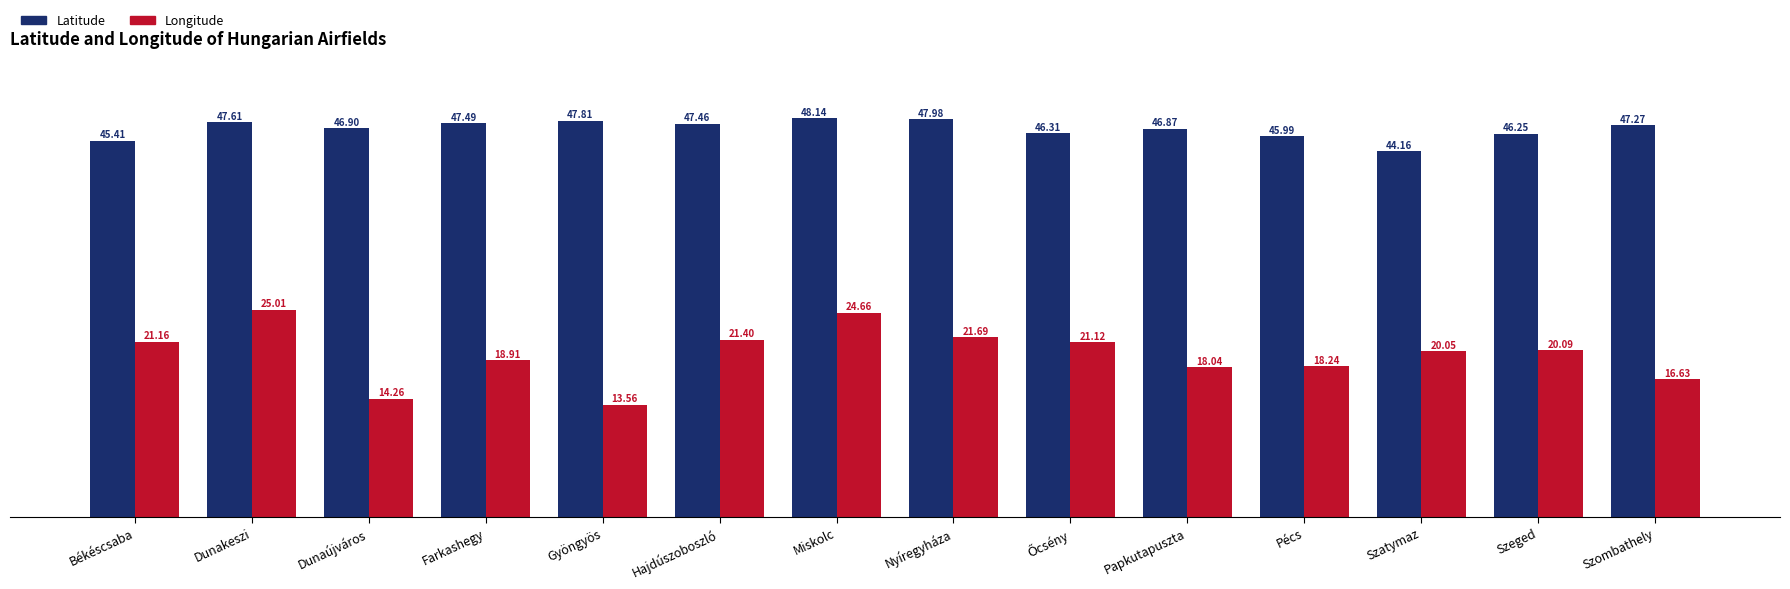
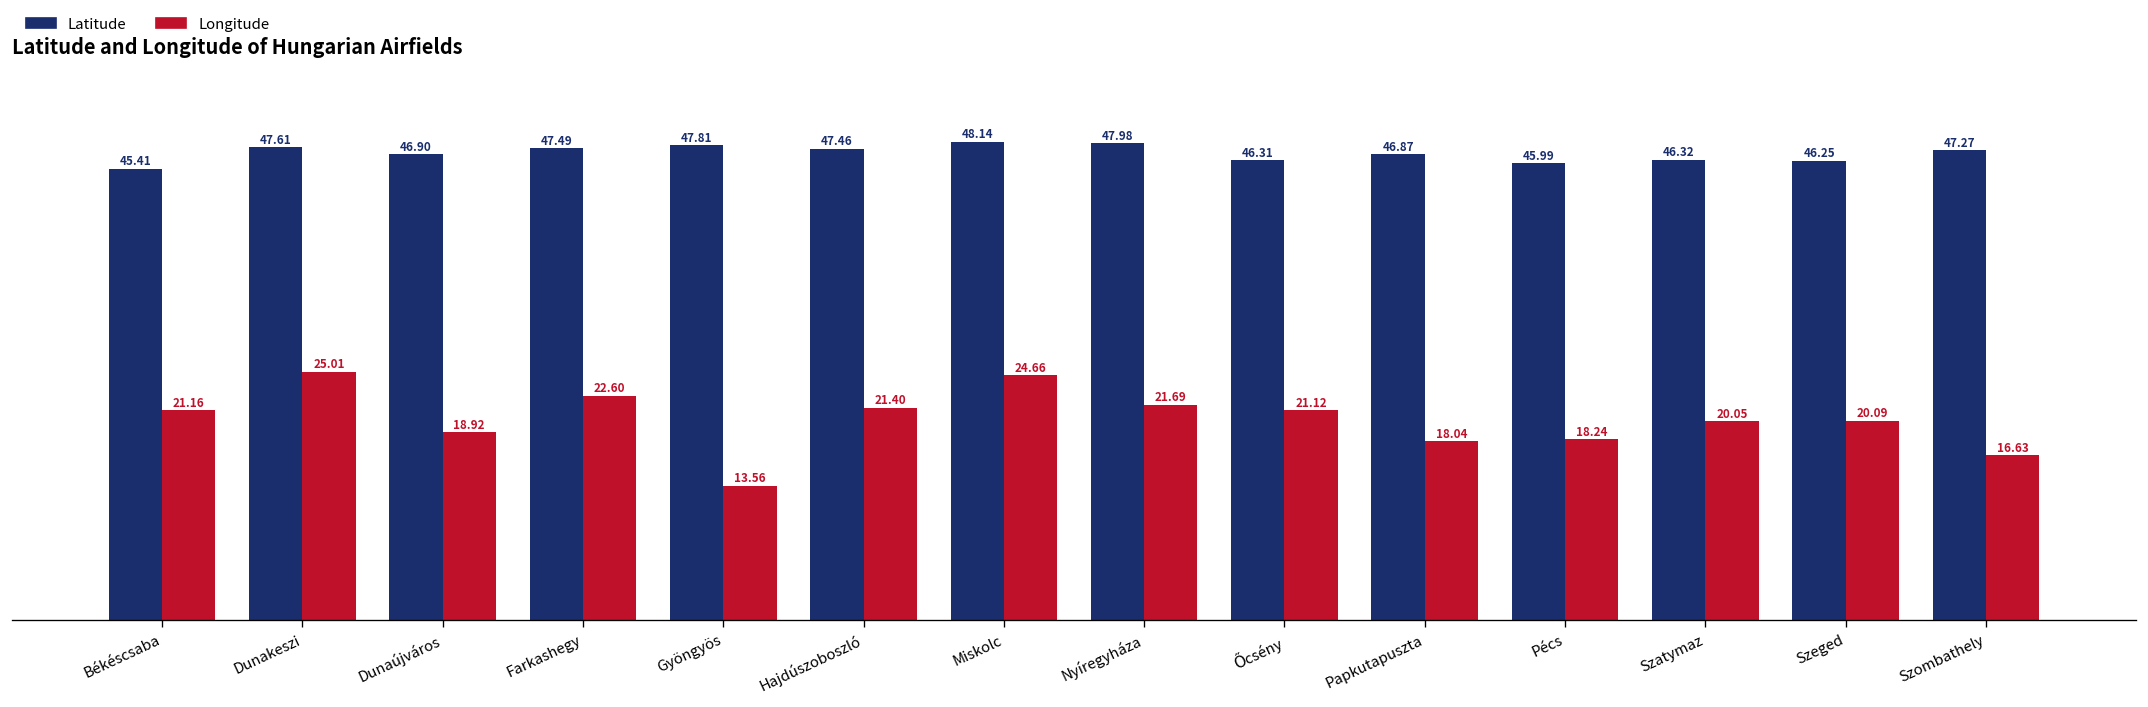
Longitude, Dunaújváros: 14.26 -> 18.92
Longitude, Farkashegy: 18.91 -> 22.60
Latitude, Szatymaz: 44.16 -> 46.32
